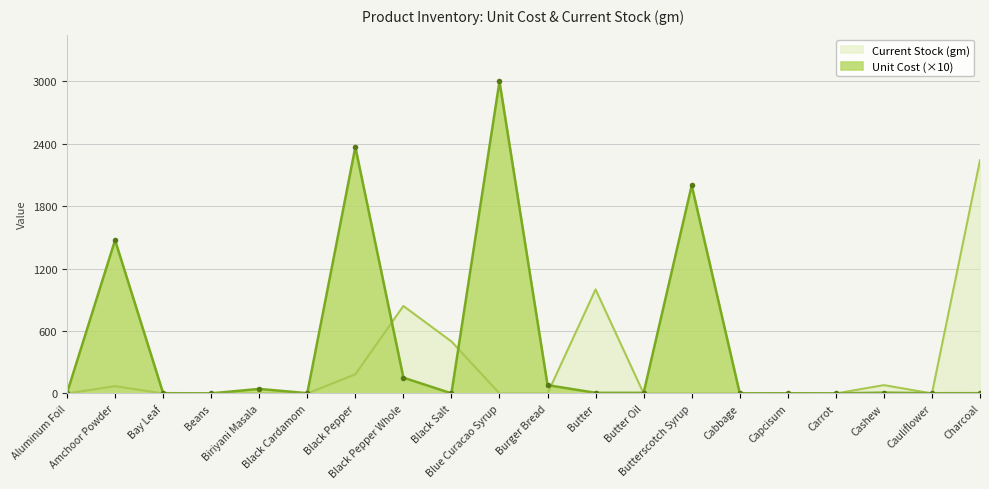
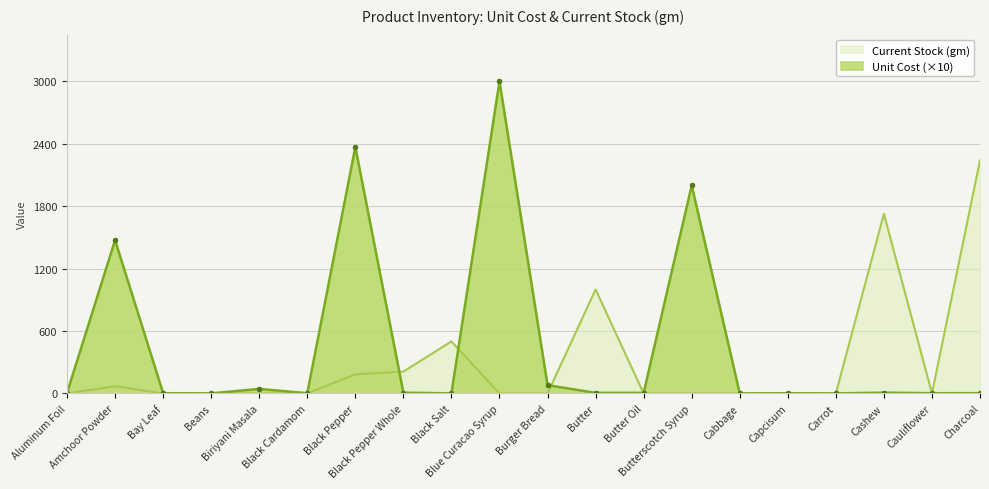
Current Stock (gm), Black Pepper Whole: 840 -> 210
Unit Cost (×10), Black Pepper Whole: 150 -> 10
Current Stock (gm), Cashew: 80 -> 1730
